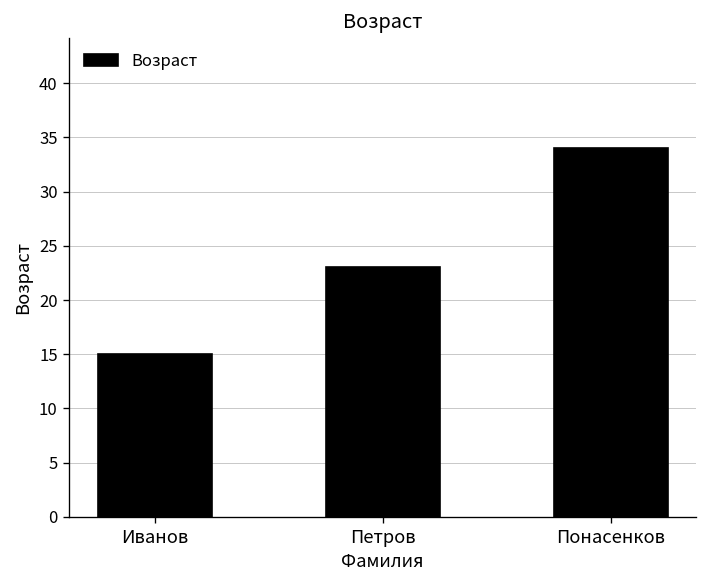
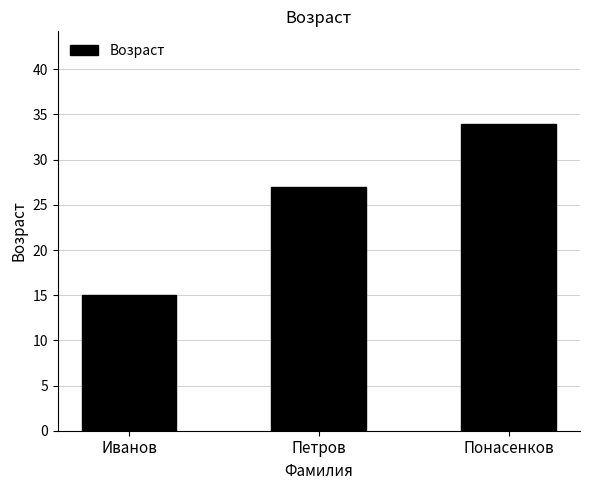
Петров: 23 -> 27
